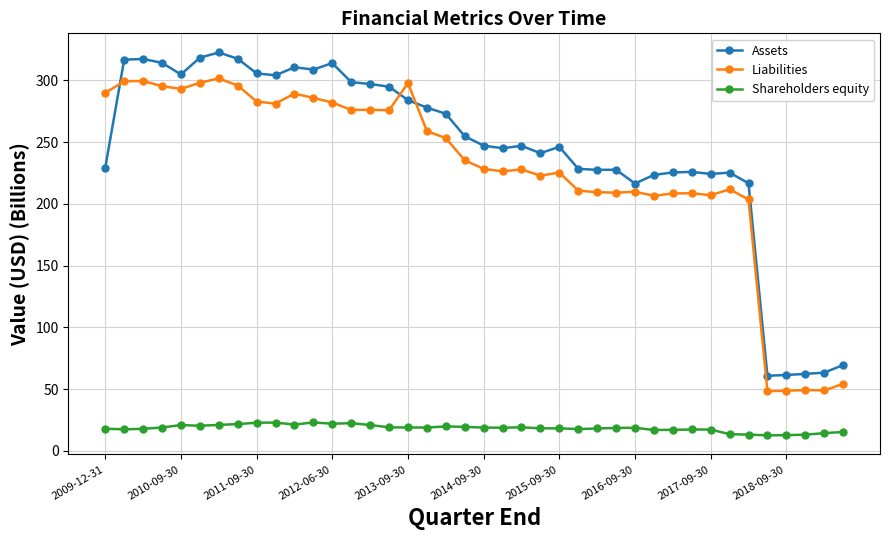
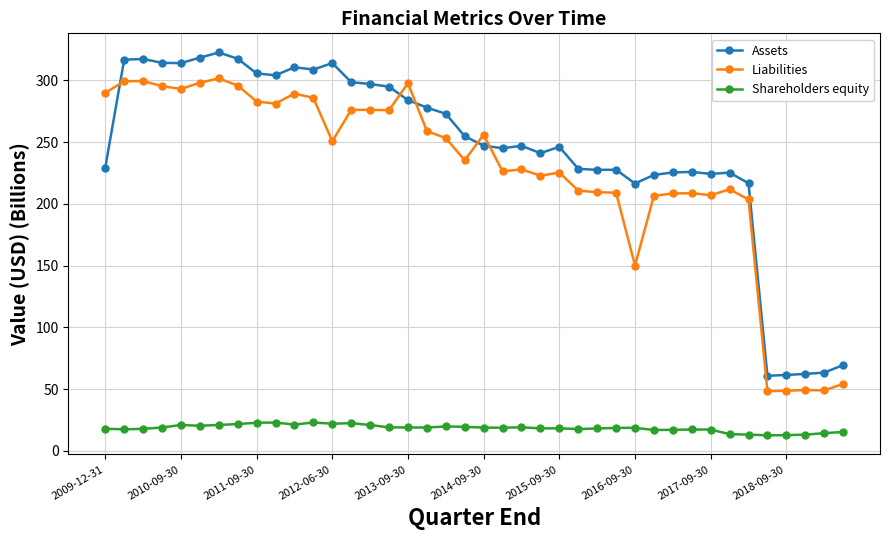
Assets, 2010-09-30: 305 -> 314
Liabilities, 2012-06-30: 282 -> 251
Liabilities, 2014-09-30: 228 -> 256
Liabilities, 2016-09-30: 210 -> 150
